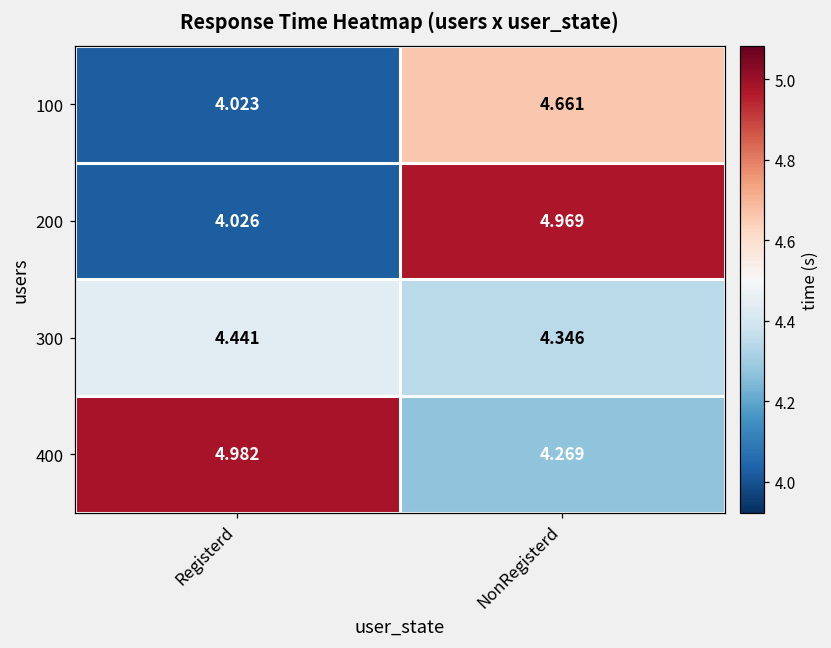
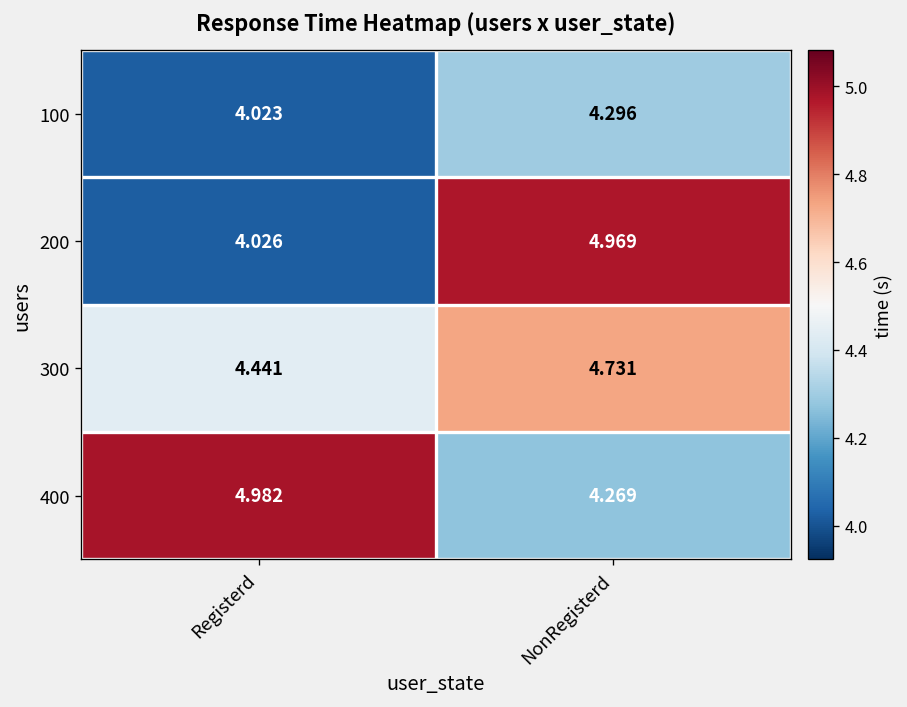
100, NonRegisterd: 4.661 -> 4.296
300, NonRegisterd: 4.346 -> 4.731
